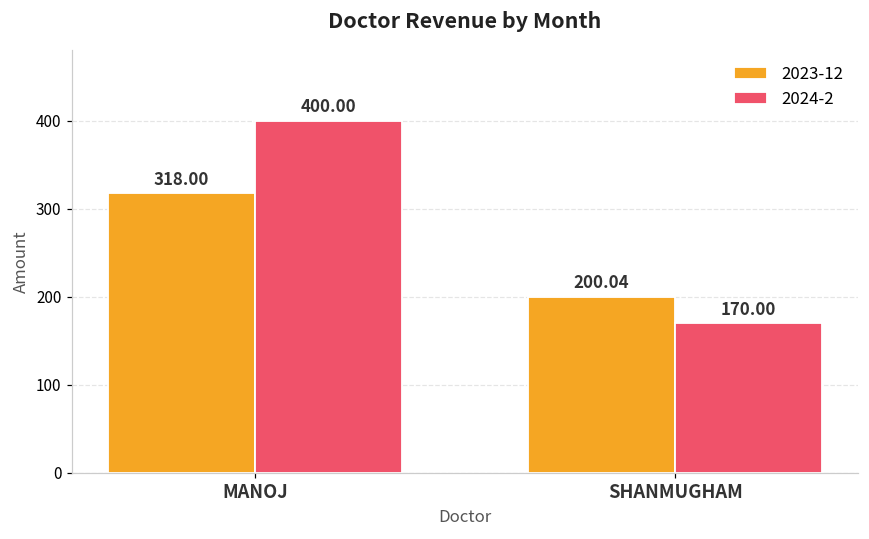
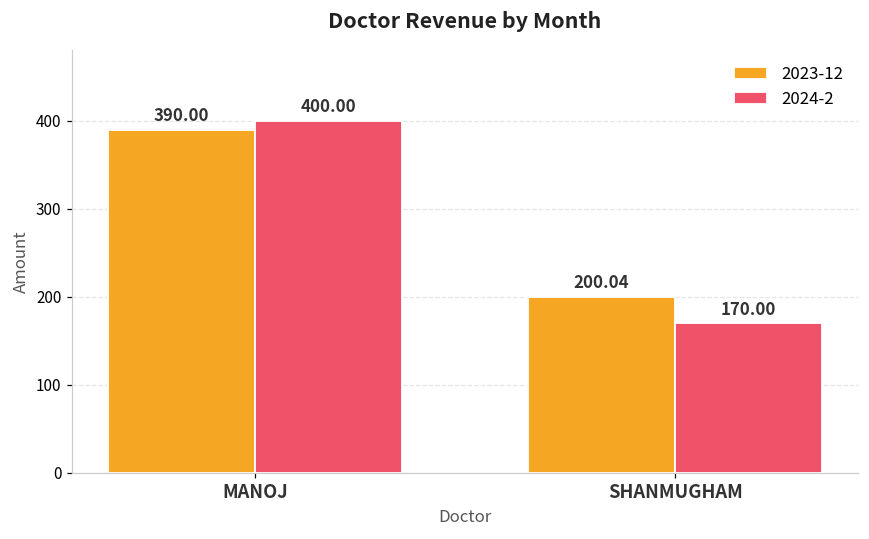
2023-12, MANOJ: 318.00 -> 390.00
